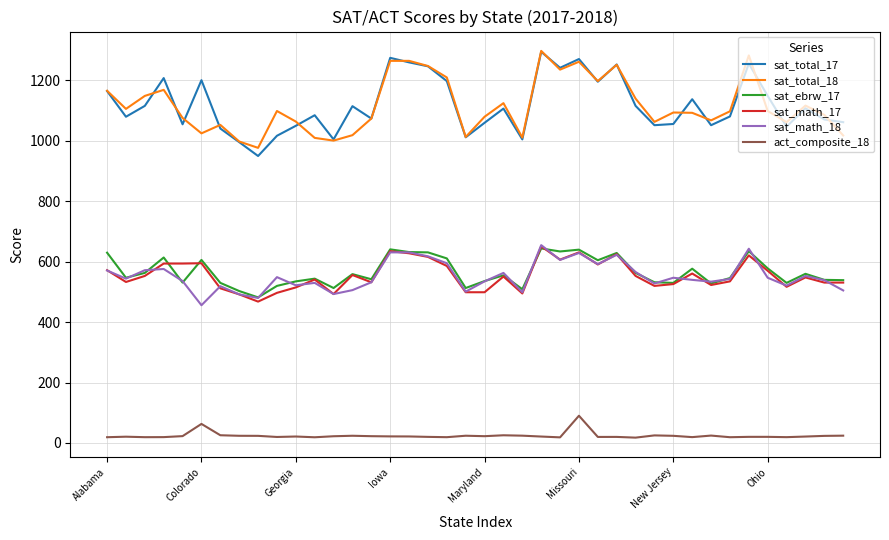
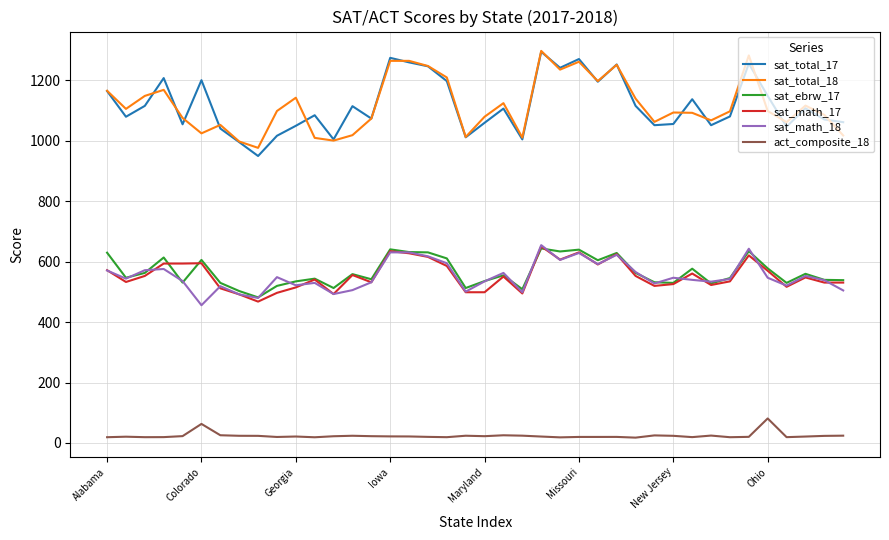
sat_total_18, Georgia: 1060 -> 1140
act_composite_18, Missouri: 90 -> 20
act_composite_18, Ohio: 20 -> 80
